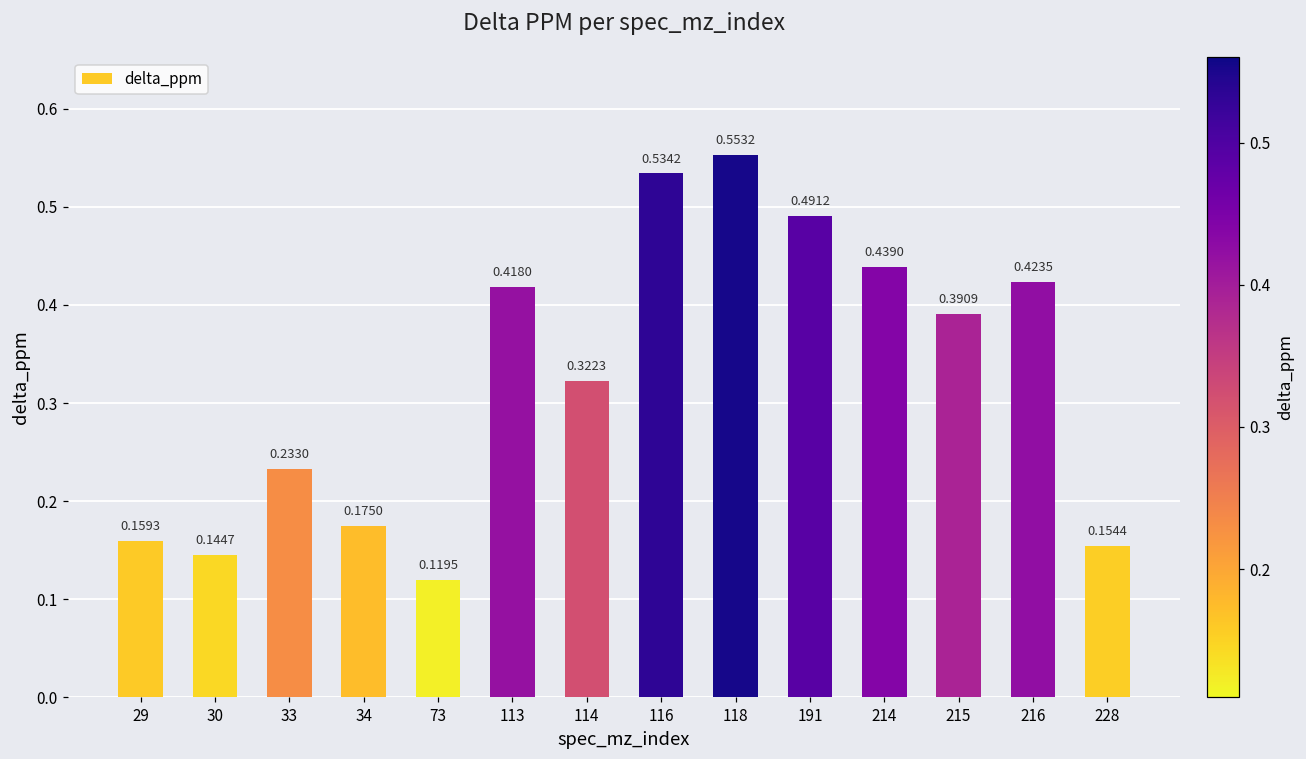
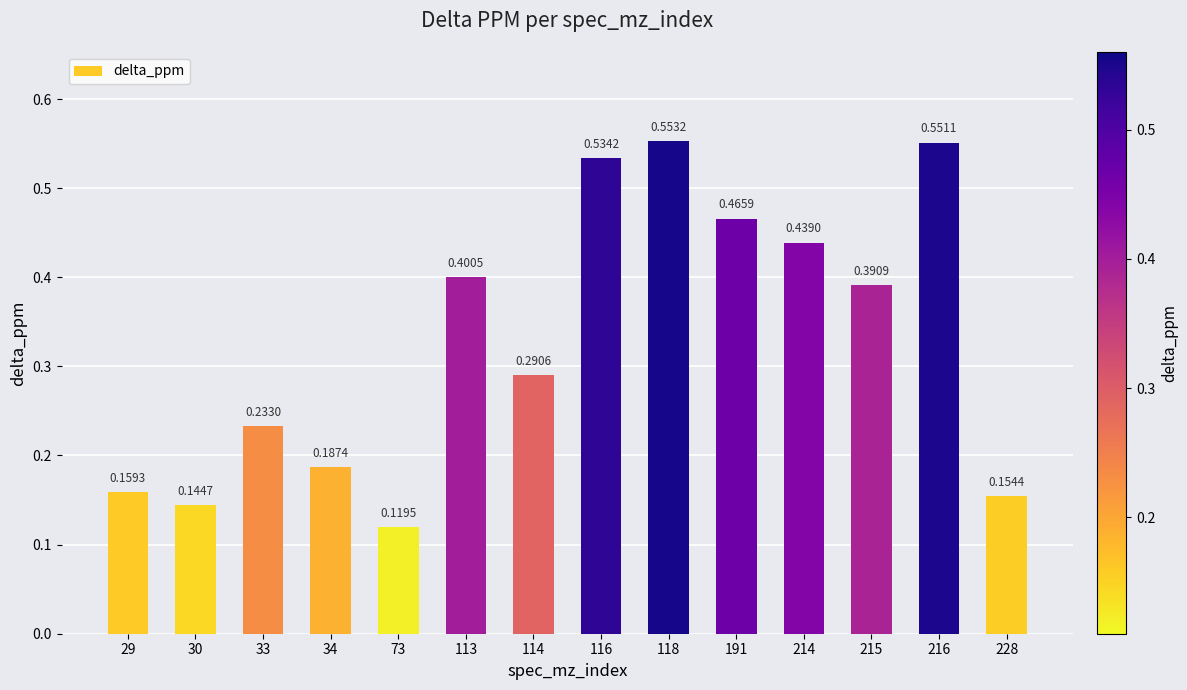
34: 0.1750 -> 0.1874
113: 0.4180 -> 0.4005
114: 0.3223 -> 0.2906
191: 0.4912 -> 0.4659
216: 0.4235 -> 0.5511
